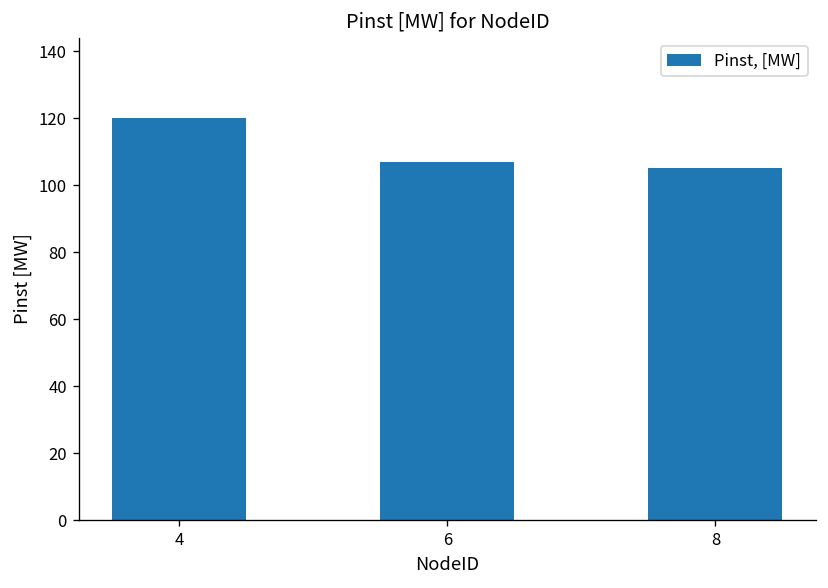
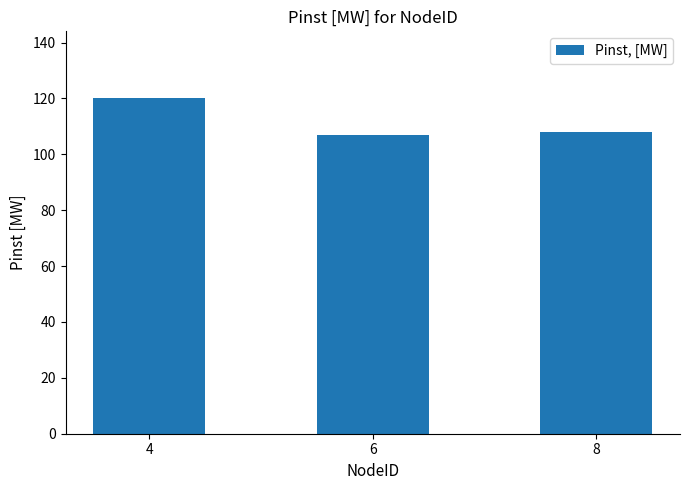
8: 105 -> 108
